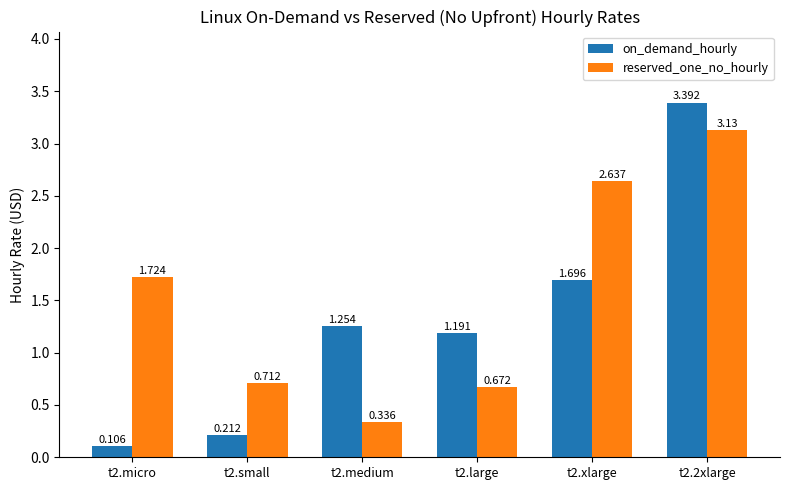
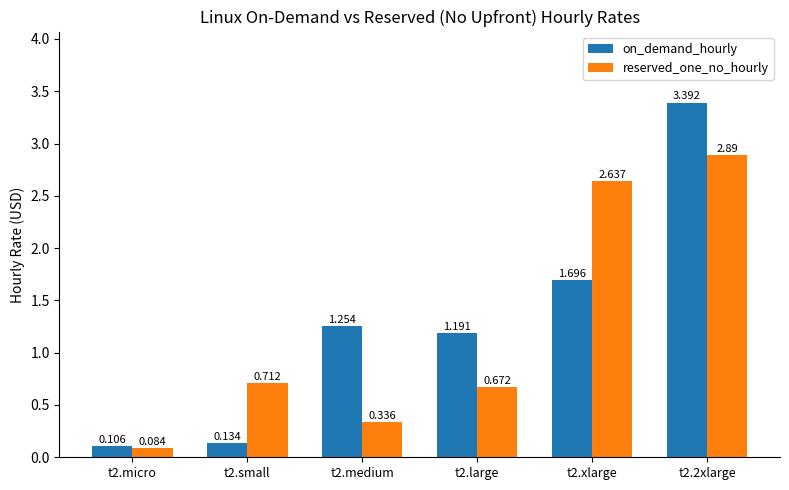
reserved_one_no_hourly, t2.micro: 1.724 -> 0.084
on_demand_hourly, t2.small: 0.212 -> 0.134
reserved_one_no_hourly, t2.2xlarge: 3.13 -> 2.89
